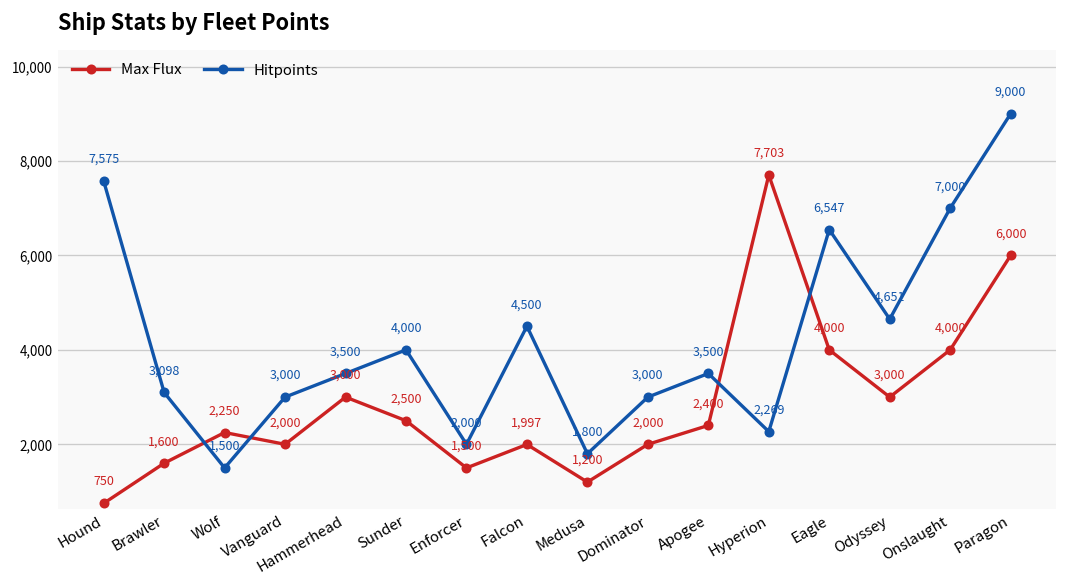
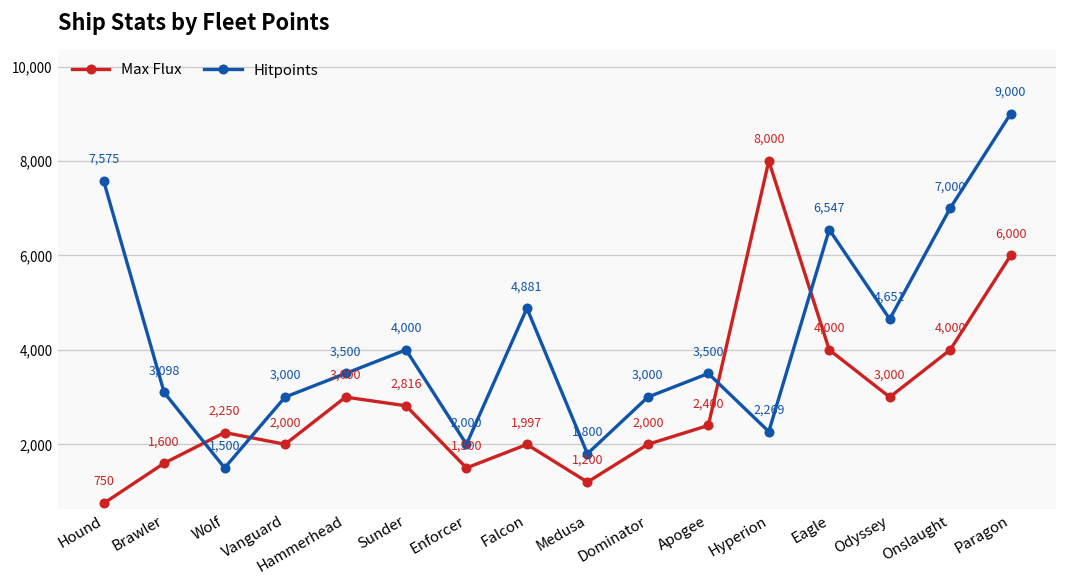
Max Flux, Sunder: 2,500 -> 2,816
Hitpoints, Falcon: 4,500 -> 4,881
Max Flux, Hyperion: 7,703 -> 8,000
